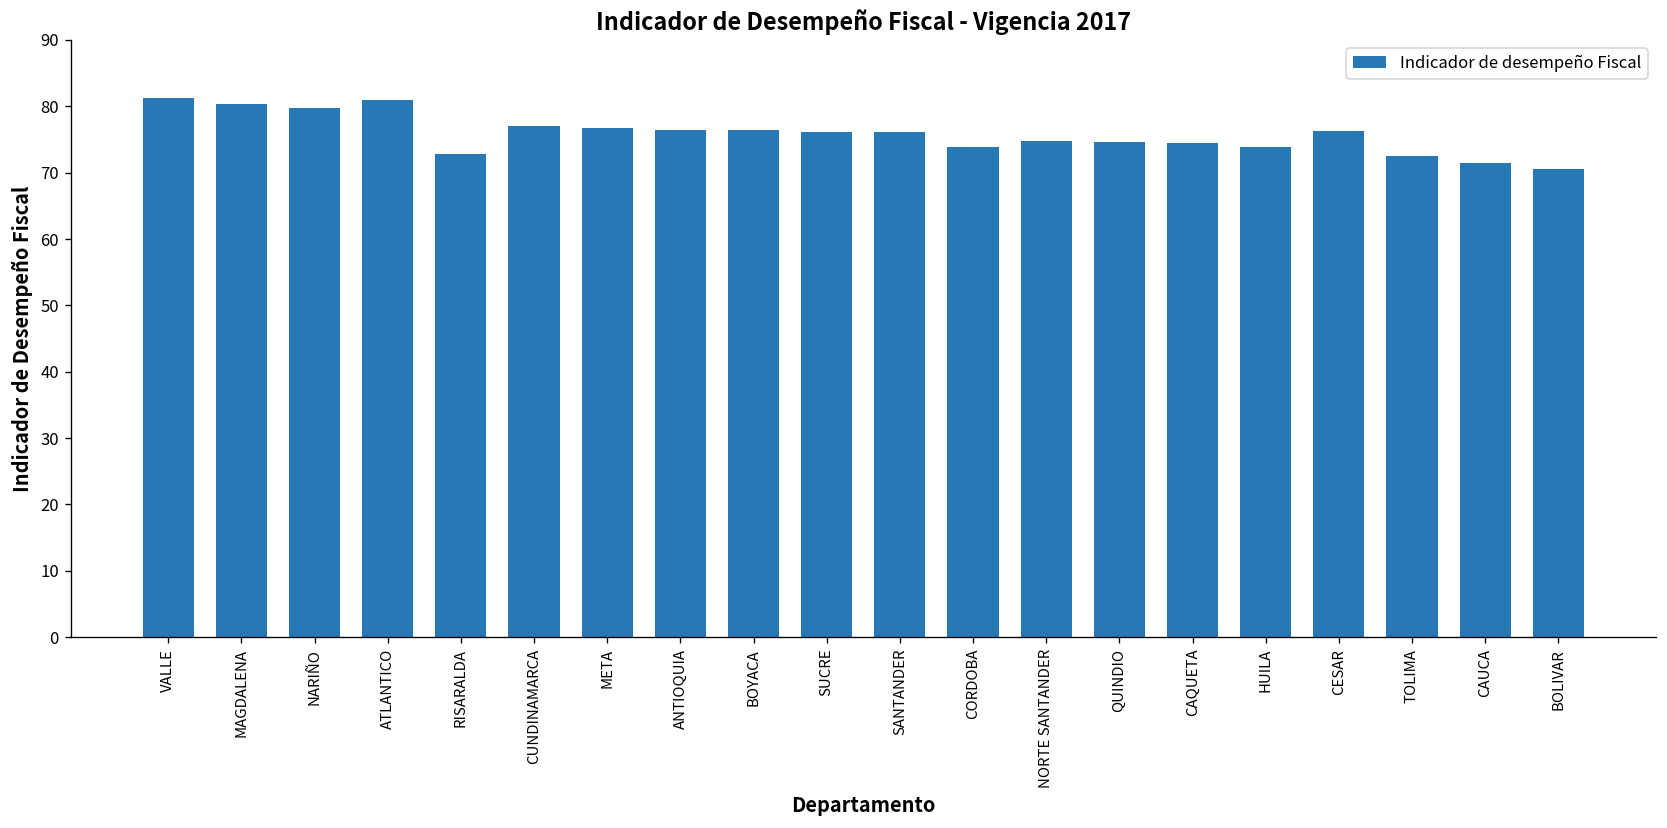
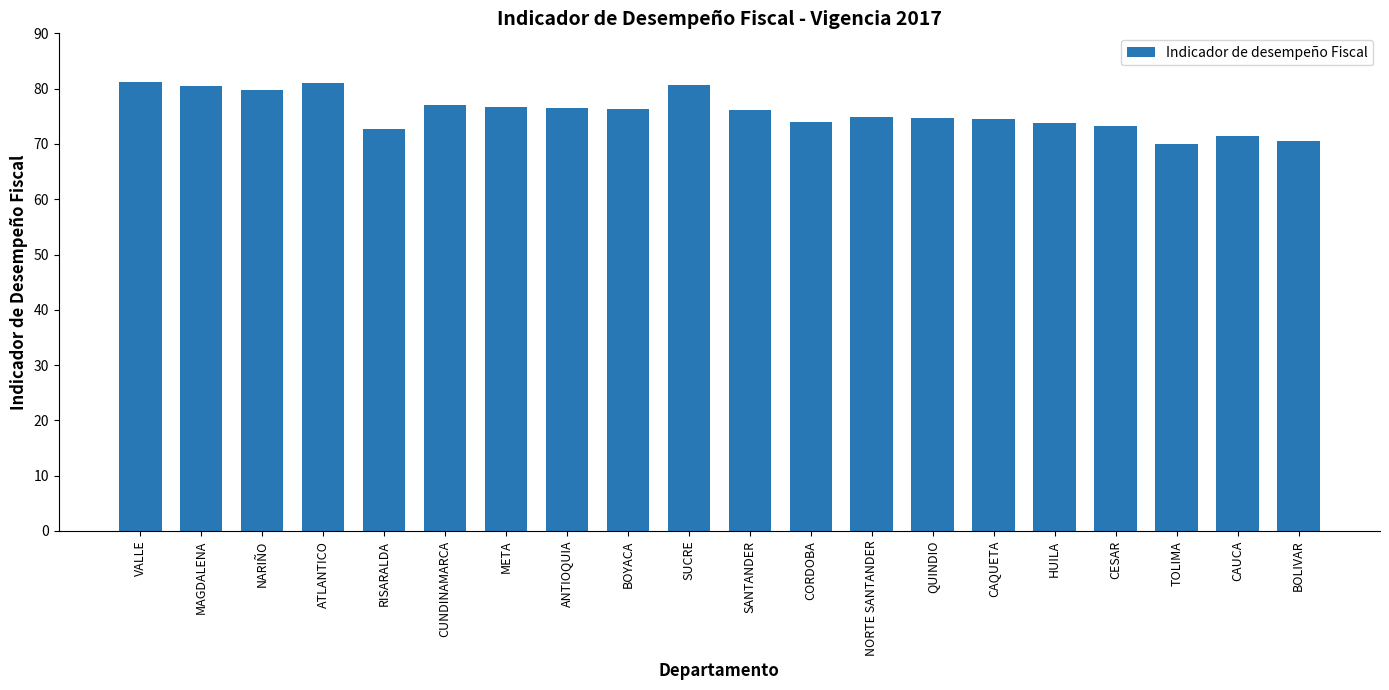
SUCRE: 76 -> 81
CESAR: 76 -> 73
TOLIMA: 72 -> 70
